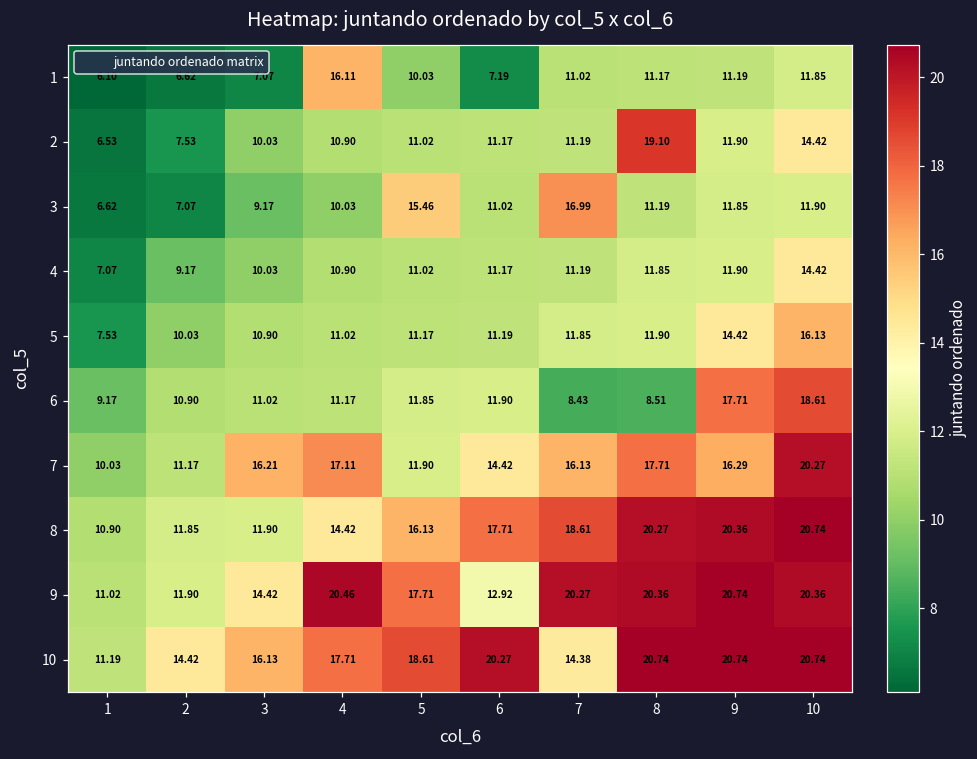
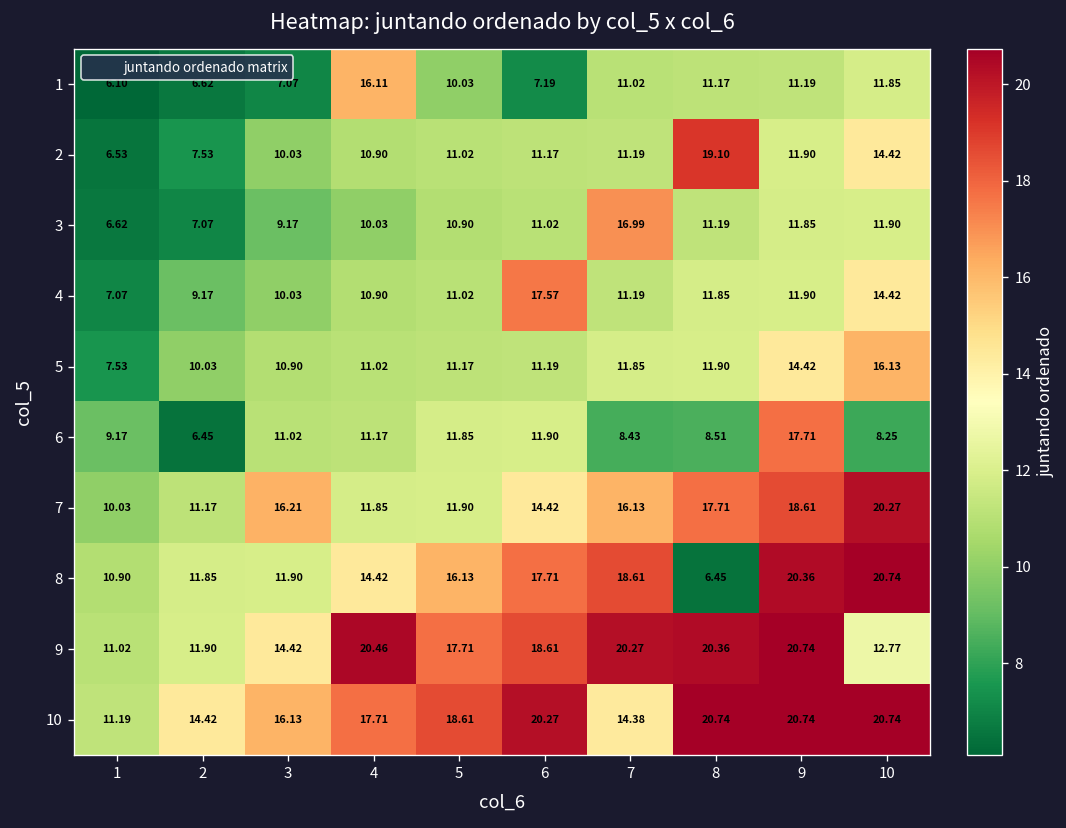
3, 5: 15.46 -> 10.90
4, 6: 11.17 -> 17.57
6, 2: 10.90 -> 6.45
6, 10: 18.61 -> 8.25
7, 4: 17.11 -> 11.85
7, 9: 16.29 -> 18.61
8, 8: 20.27 -> 6.45
9, 6: 12.92 -> 18.61
9, 10: 20.36 -> 12.77
